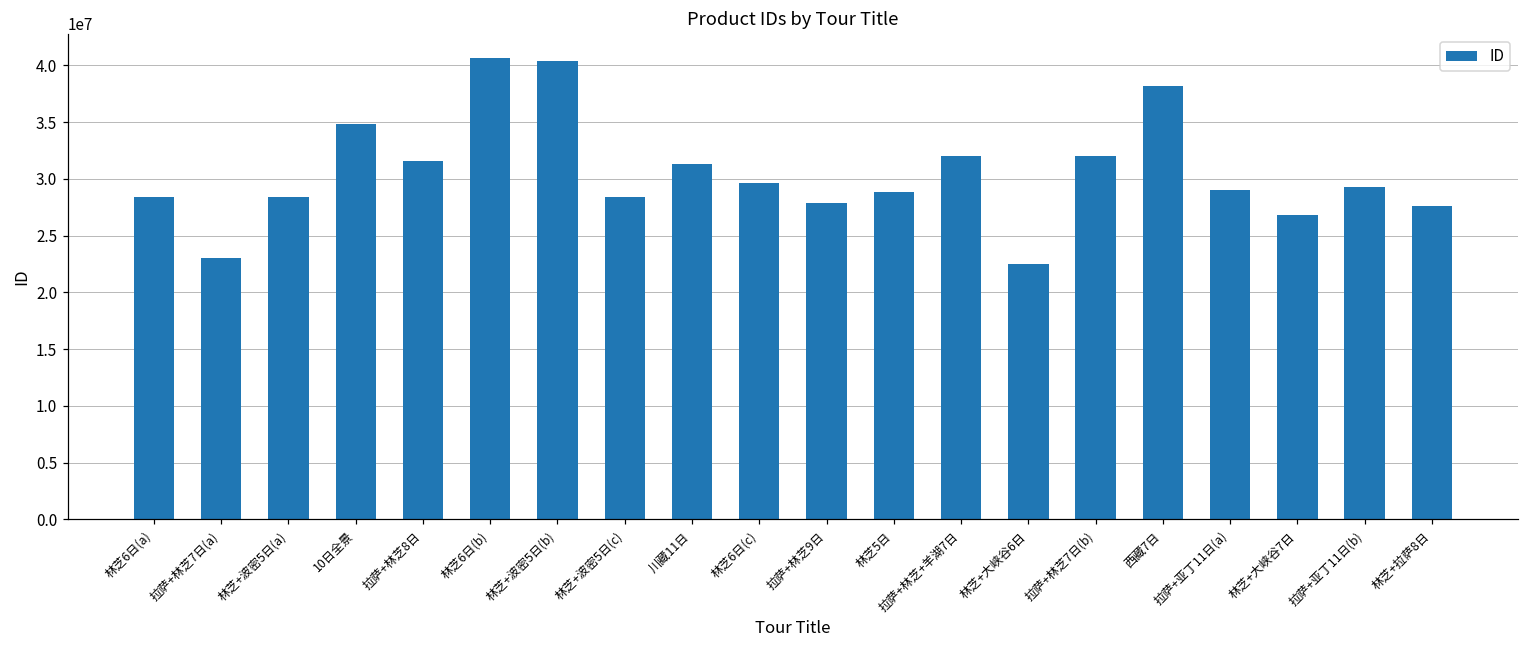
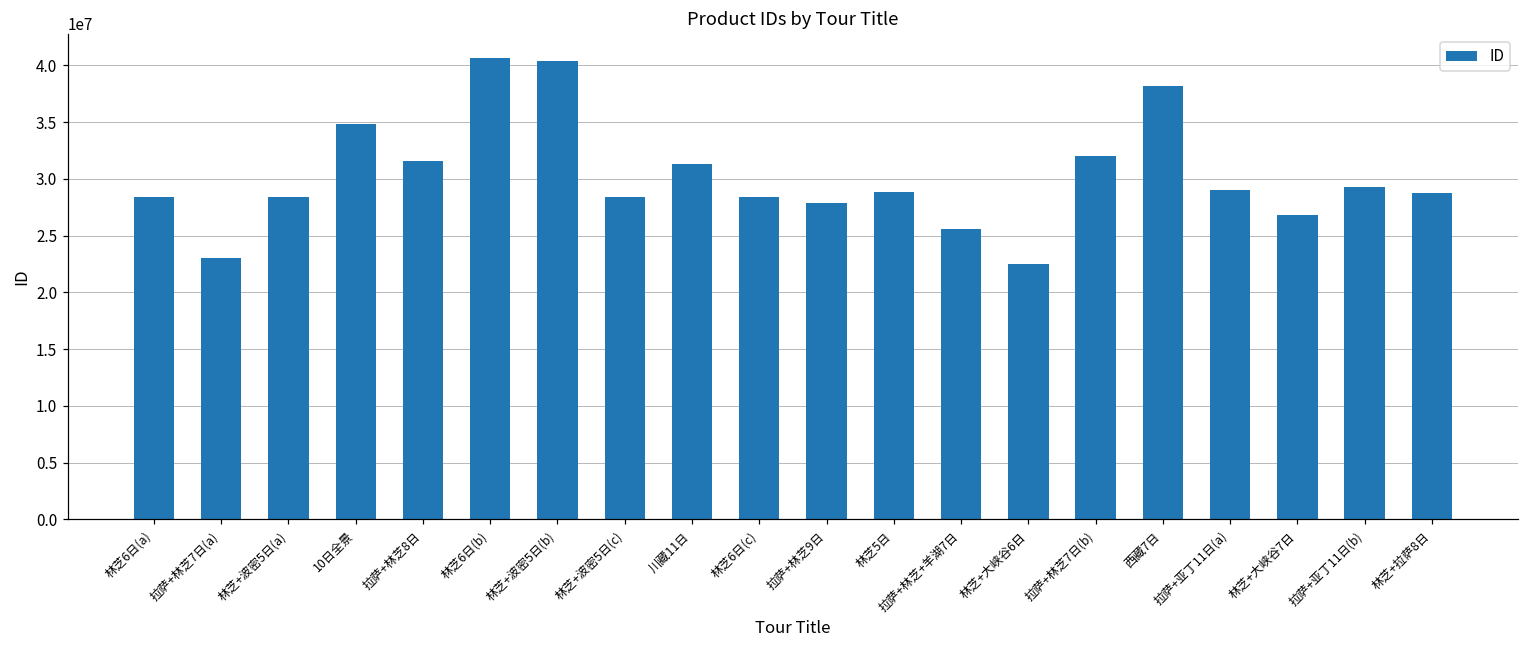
林芝6日(c): 29600000 -> 28400000
拉萨+林芝+羊湖7日: 32000000 -> 25500000
林芝+拉萨8日: 27600000 -> 28800000
